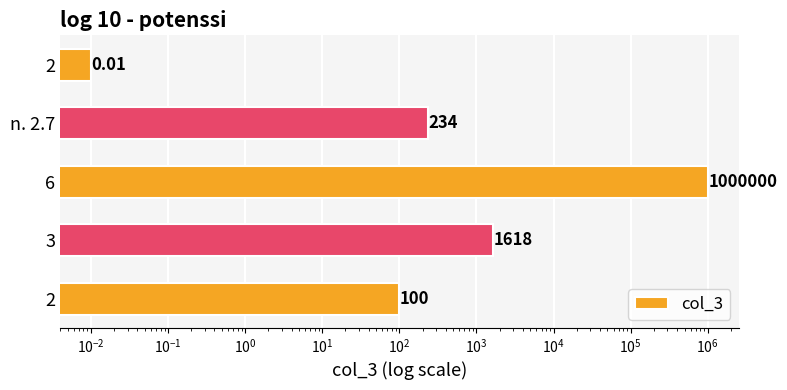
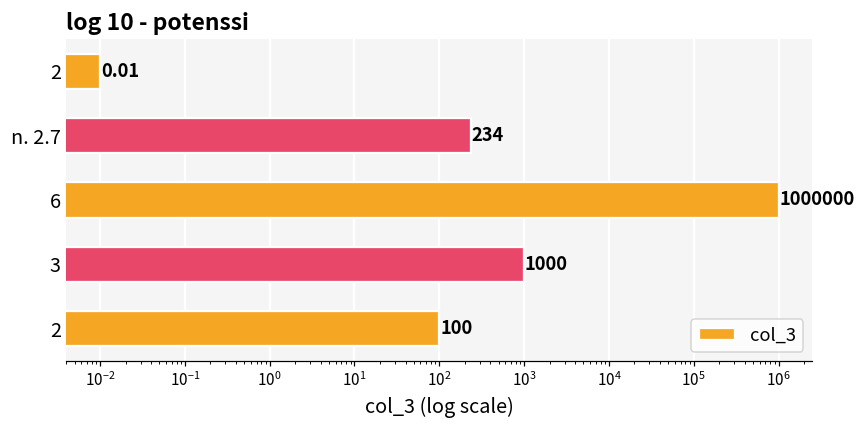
3: 1618 -> 1000
